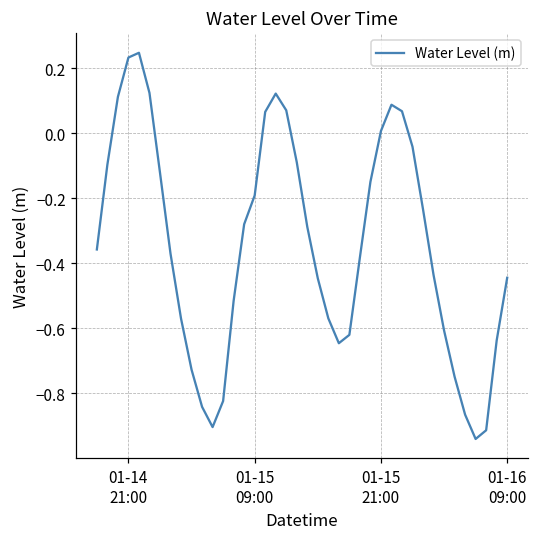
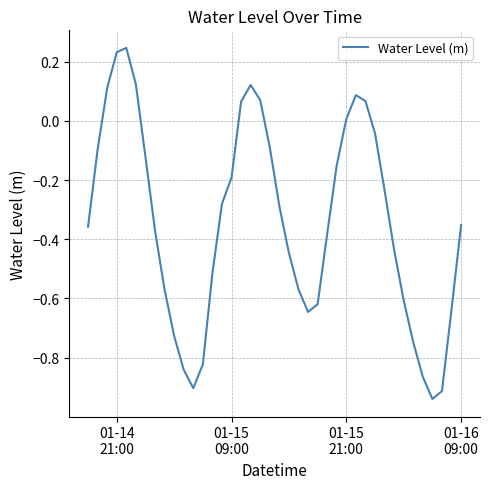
01-16 09:00: -0.44 -> -0.35
